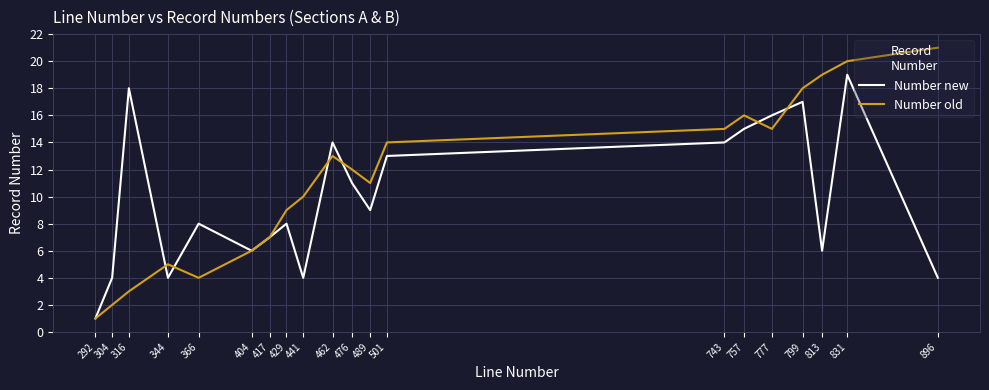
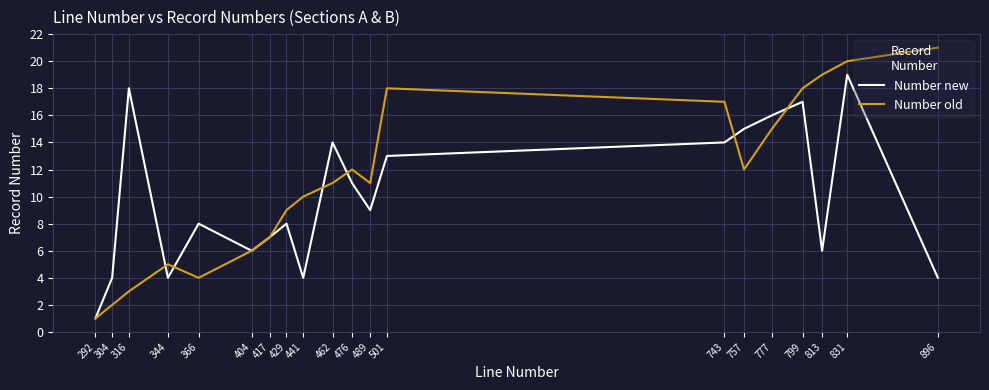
Number old, 462: 13 -> 11
Number old, 501: 14 -> 18
Number old, 743: 15 -> 17
Number old, 757: 16 -> 12
